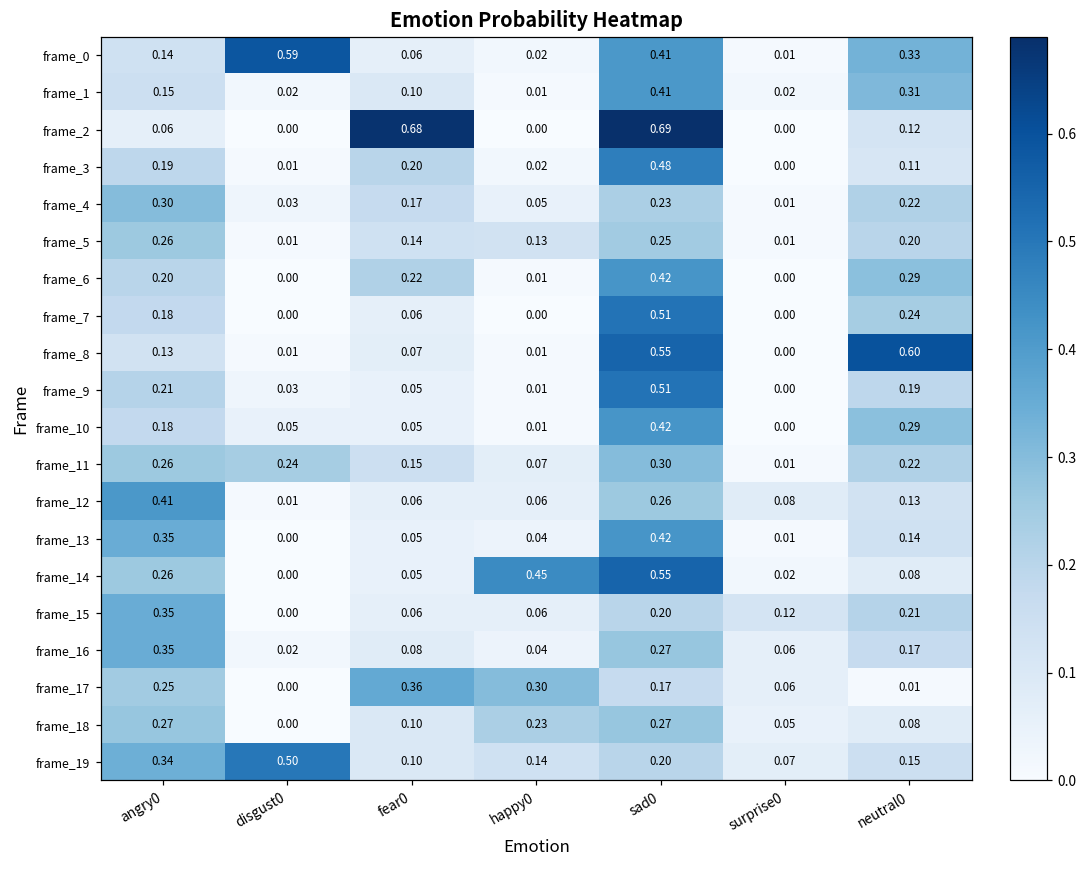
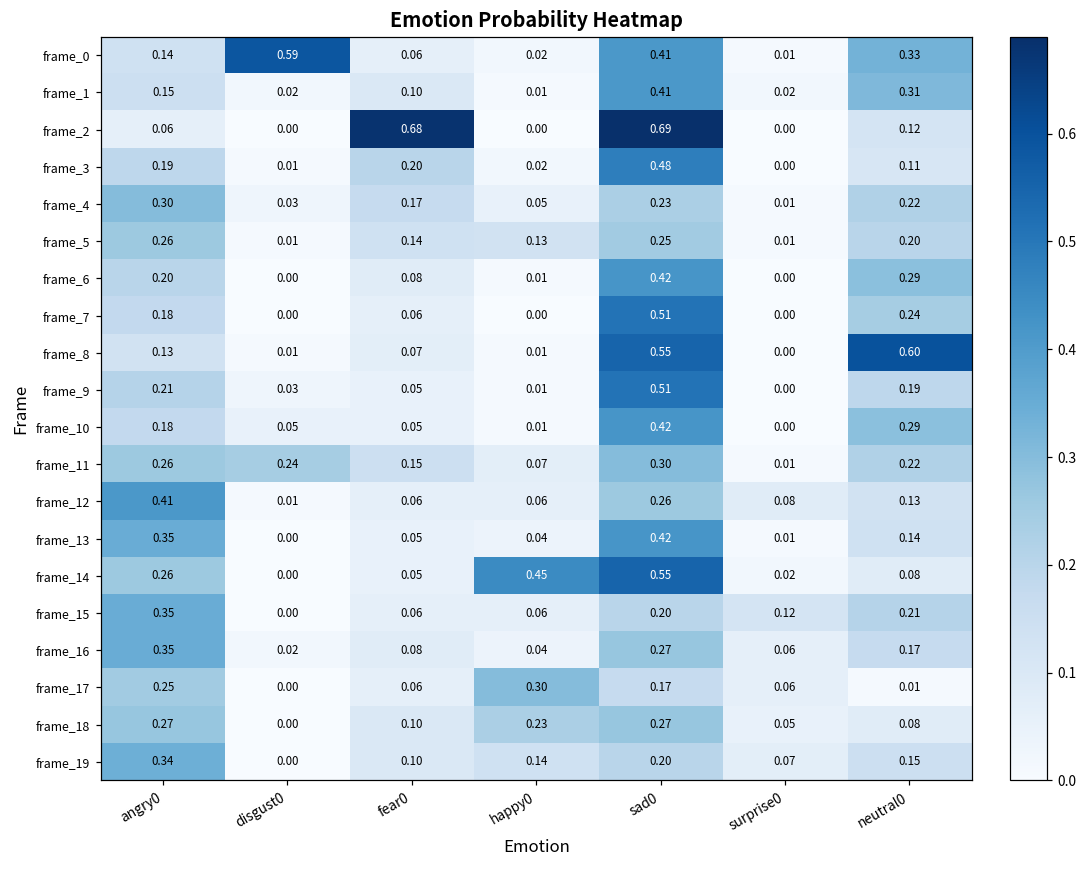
frame_6, fear0: 0.22 -> 0.08
frame_17, fear0: 0.36 -> 0.06
frame_19, disgust0: 0.50 -> 0.00
